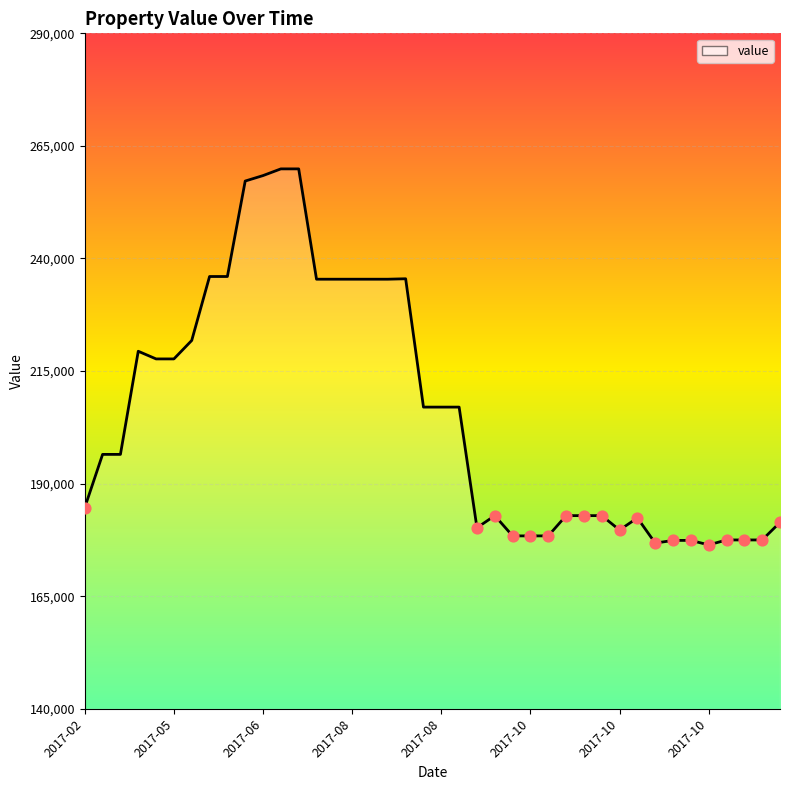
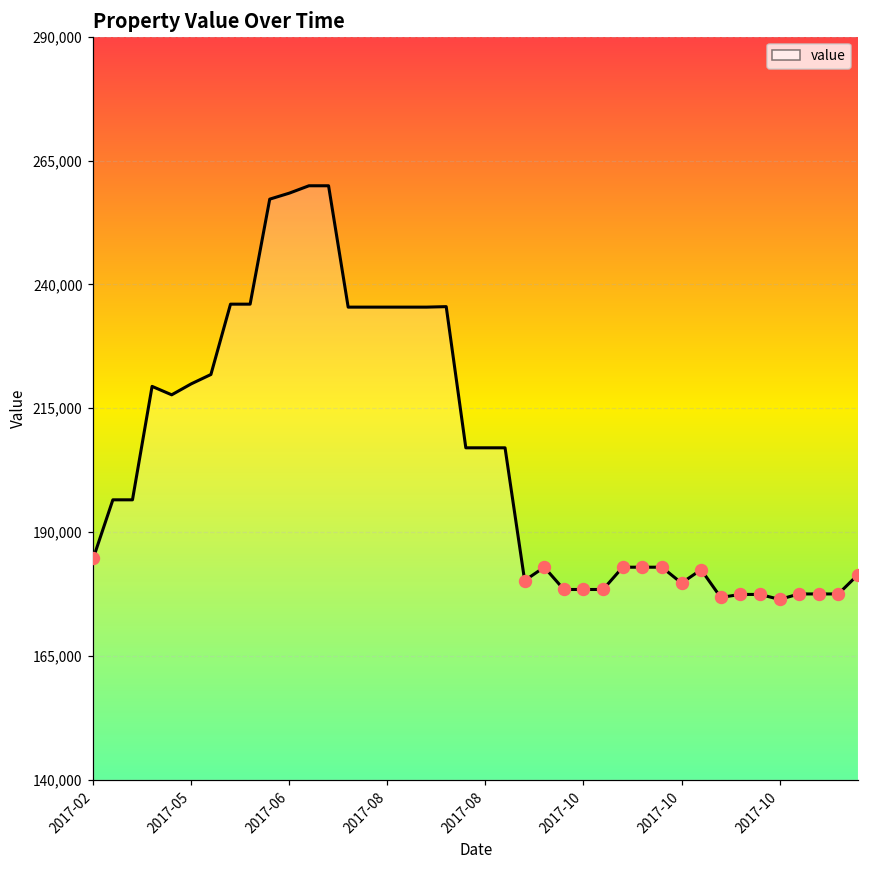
value, 2017-05: 218,000 -> 220,000
